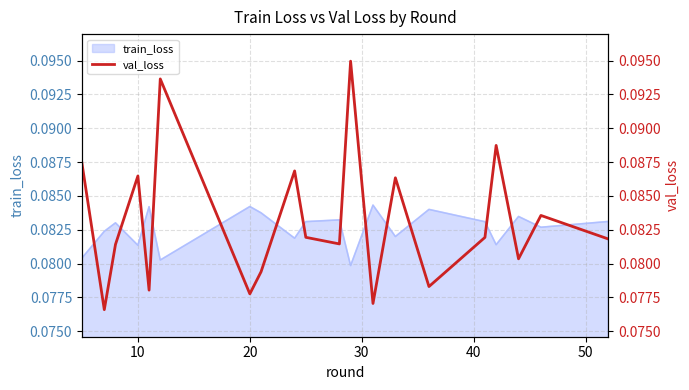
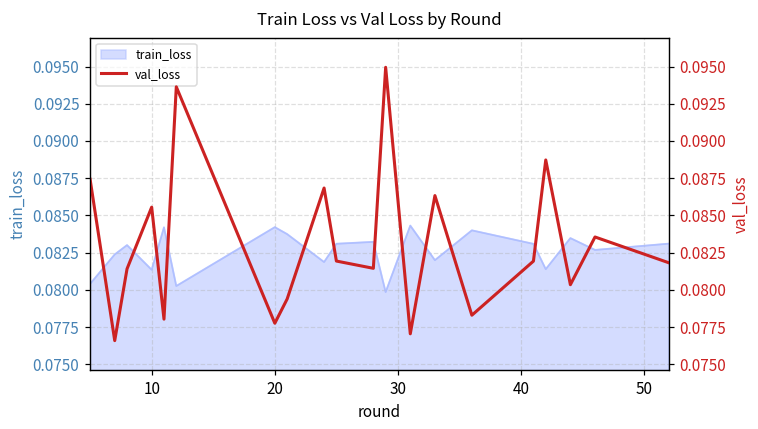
val_loss, 10: 0.0865 -> 0.0856
